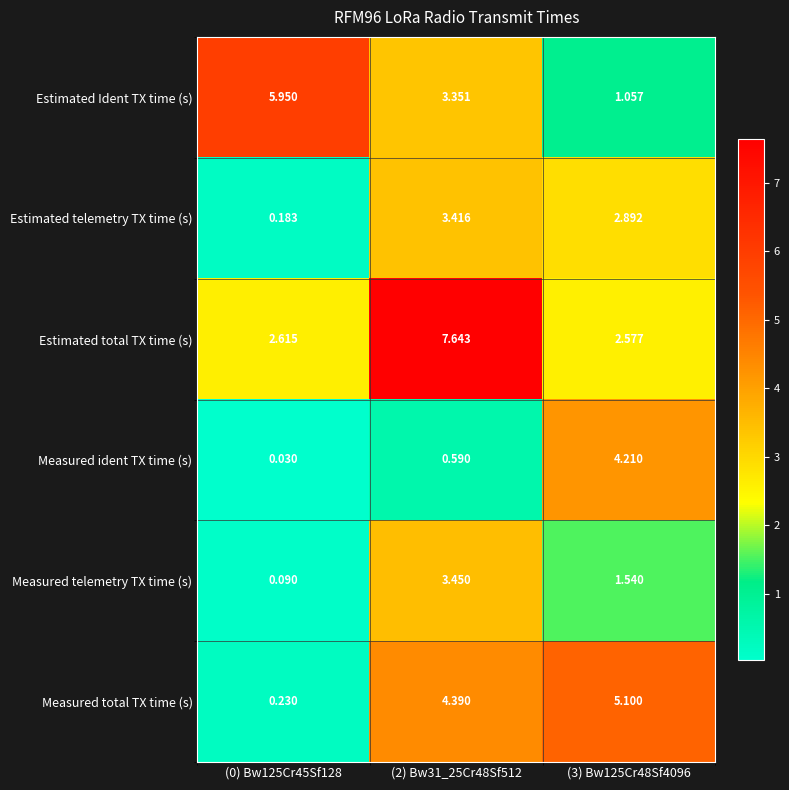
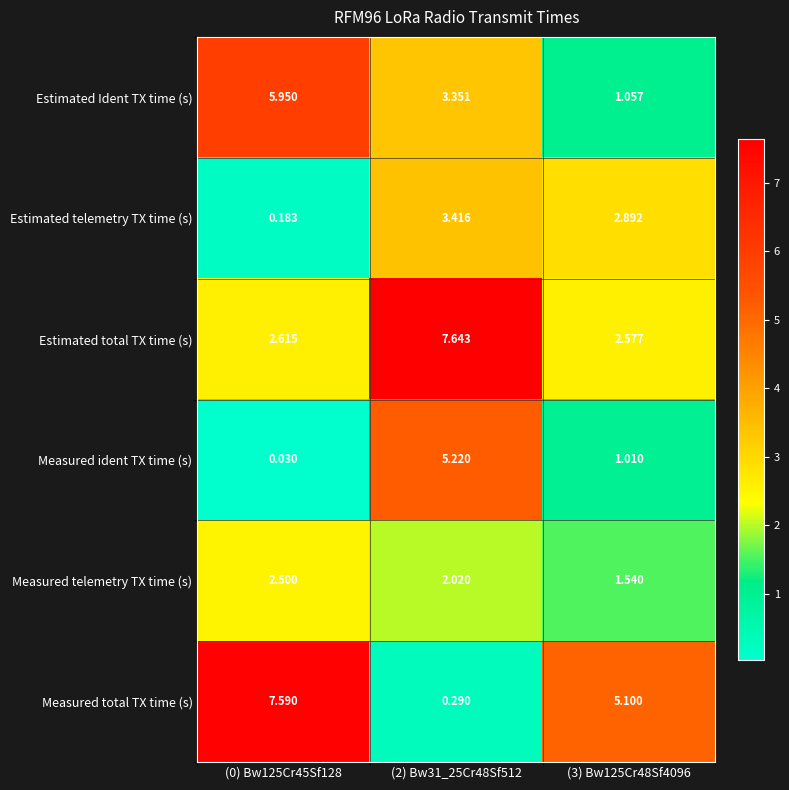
Measured ident TX time (s), (2) Bw31_25Cr48Sf512: 0.590 -> 5.220
Measured ident TX time (s), (3) Bw125Cr48Sf4096: 4.210 -> 1.010
Measured telemetry TX time (s), (0) Bw125Cr45Sf128: 0.090 -> 2.500
Measured telemetry TX time (s), (2) Bw31_25Cr48Sf512: 3.450 -> 2.020
Measured total TX time (s), (0) Bw125Cr45Sf128: 0.230 -> 7.590
Measured total TX time (s), (2) Bw31_25Cr48Sf512: 4.390 -> 0.290
